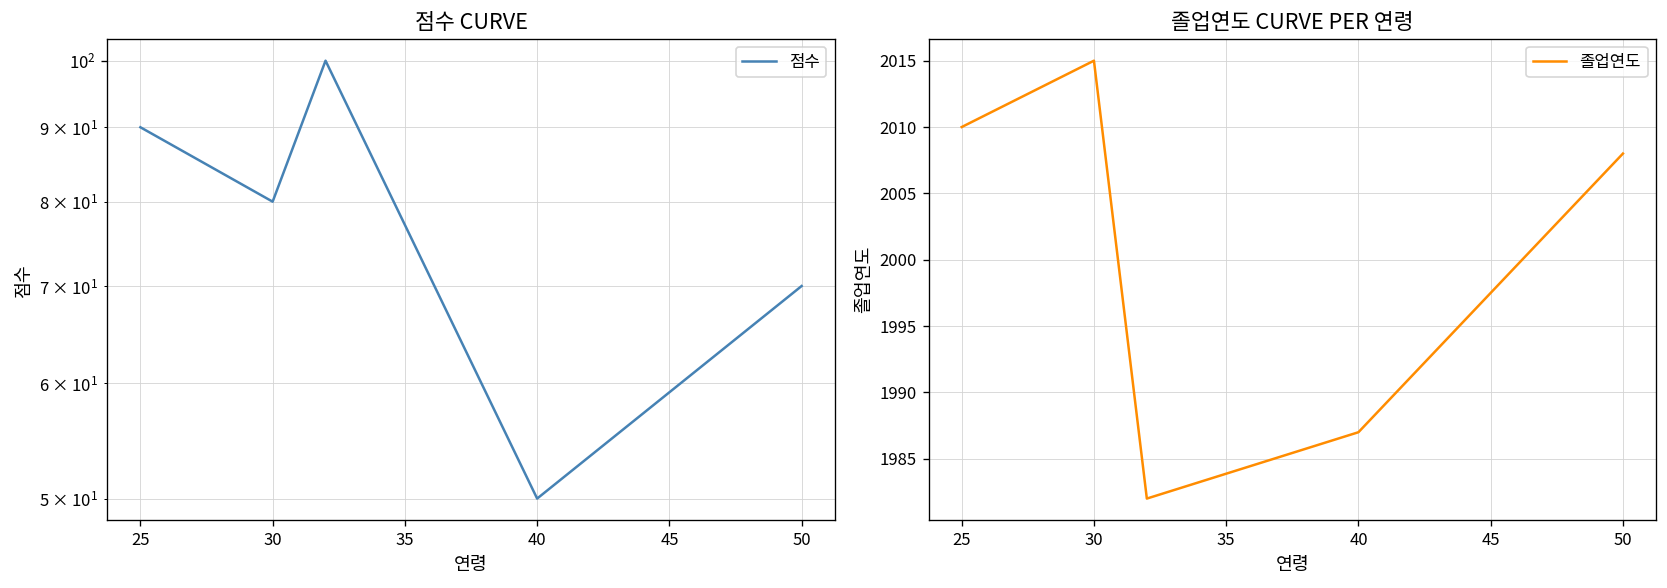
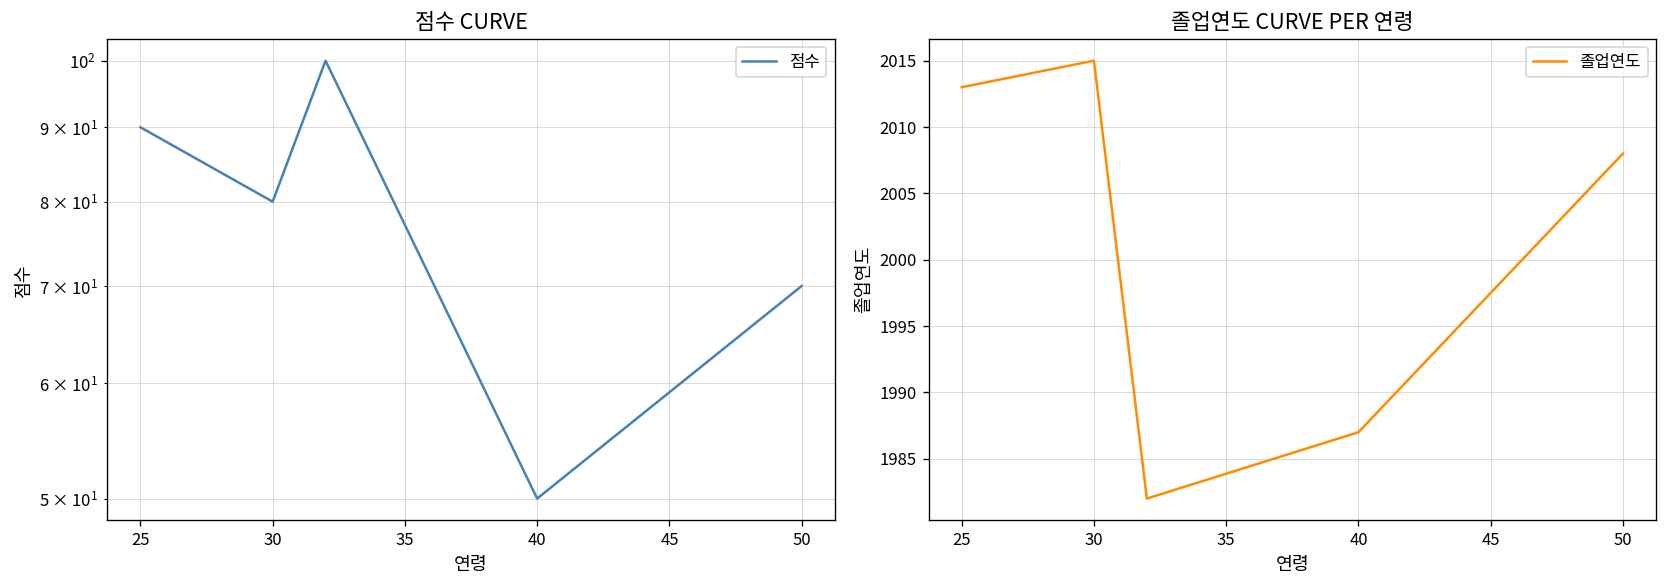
졸업연도 CURVE PER 연령, 25: 2010 -> 2013
